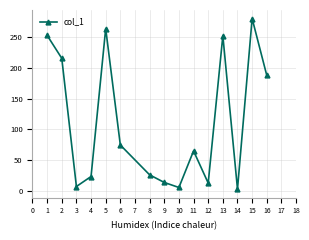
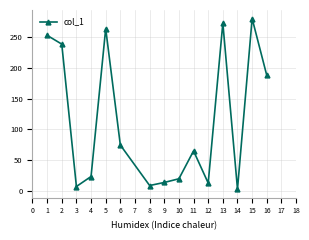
2: 220 -> 240
8: 30 -> 10
10: 10 -> 20
13: 250 -> 270
